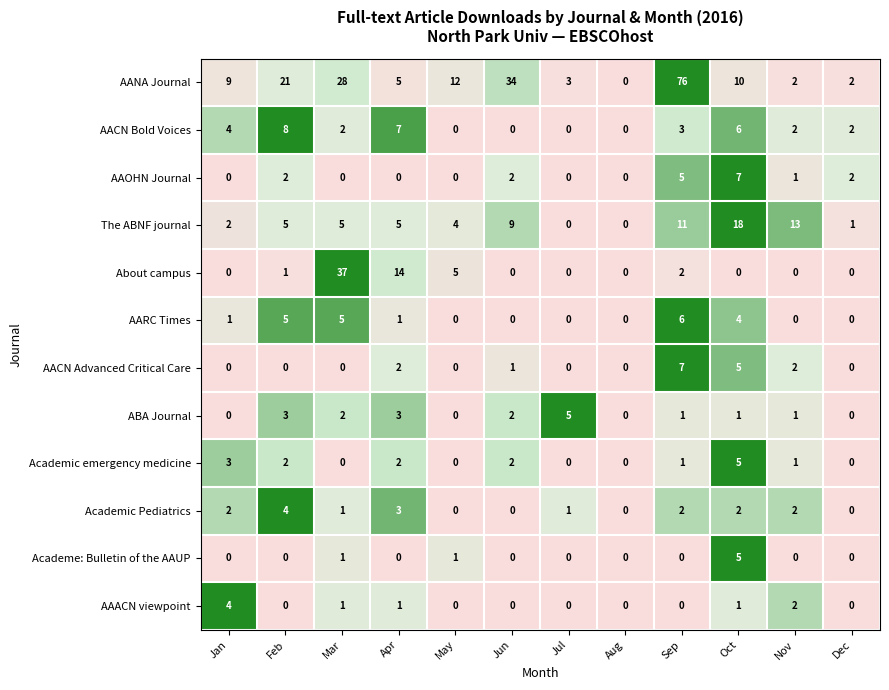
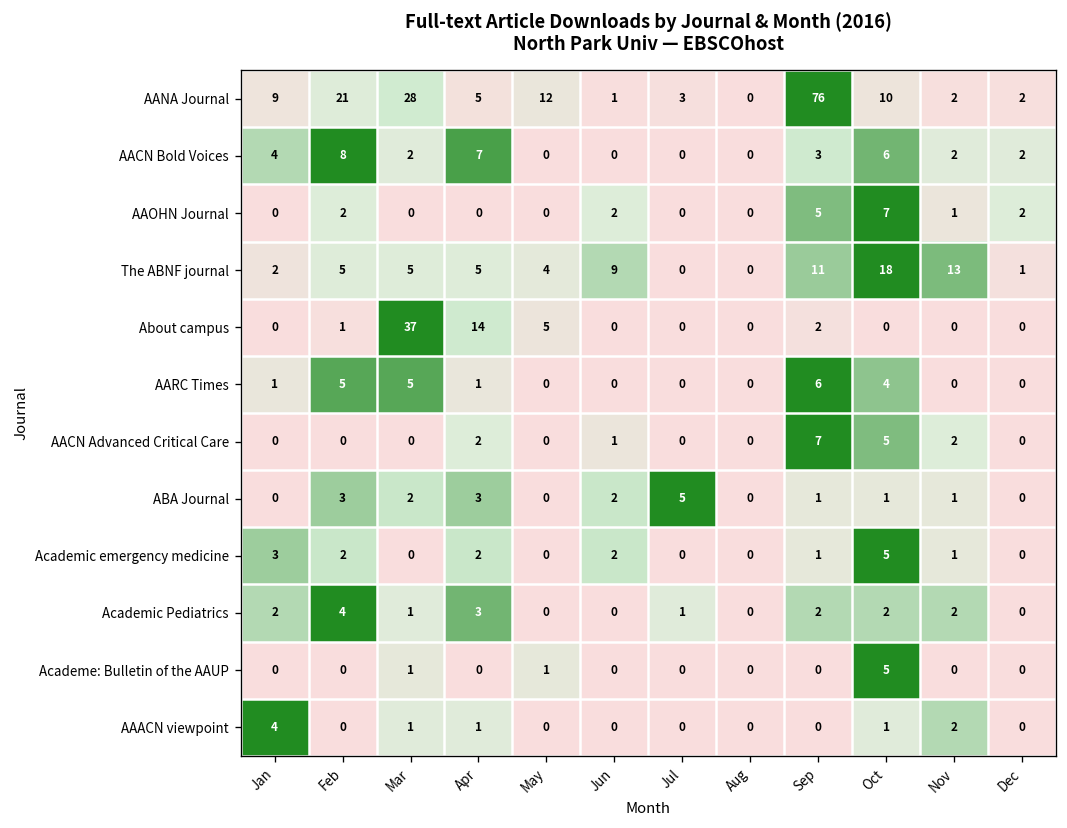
AANA Journal, Jun: 34 -> 1
